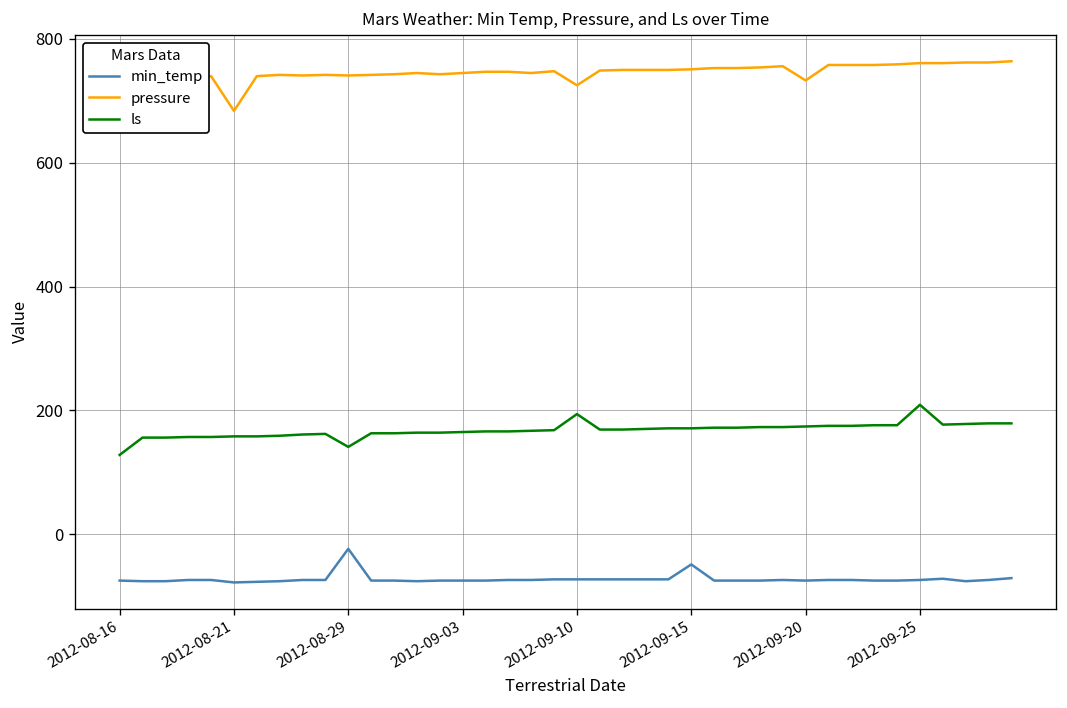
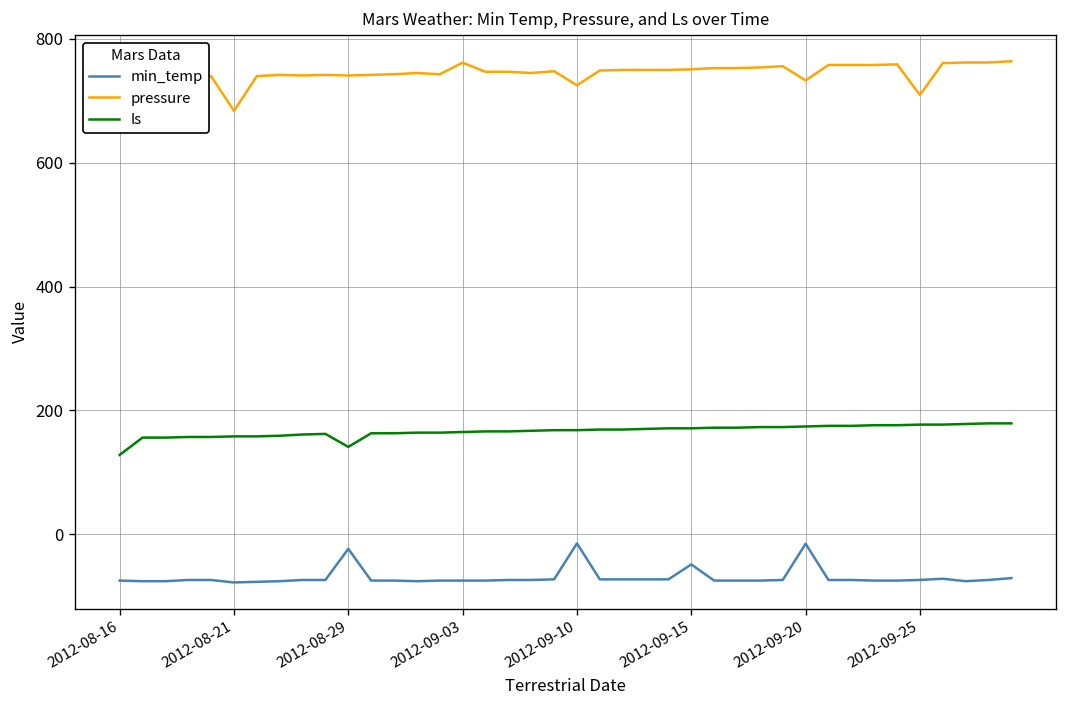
pressure, 2012-09-03: 750 -> 760
min_temp, 2012-09-10: -70 -> -10
ls, 2012-09-10: 190 -> 170
min_temp, 2012-09-20: -80 -> -20
pressure, 2012-09-25: 760 -> 710
ls, 2012-09-25: 210 -> 180
